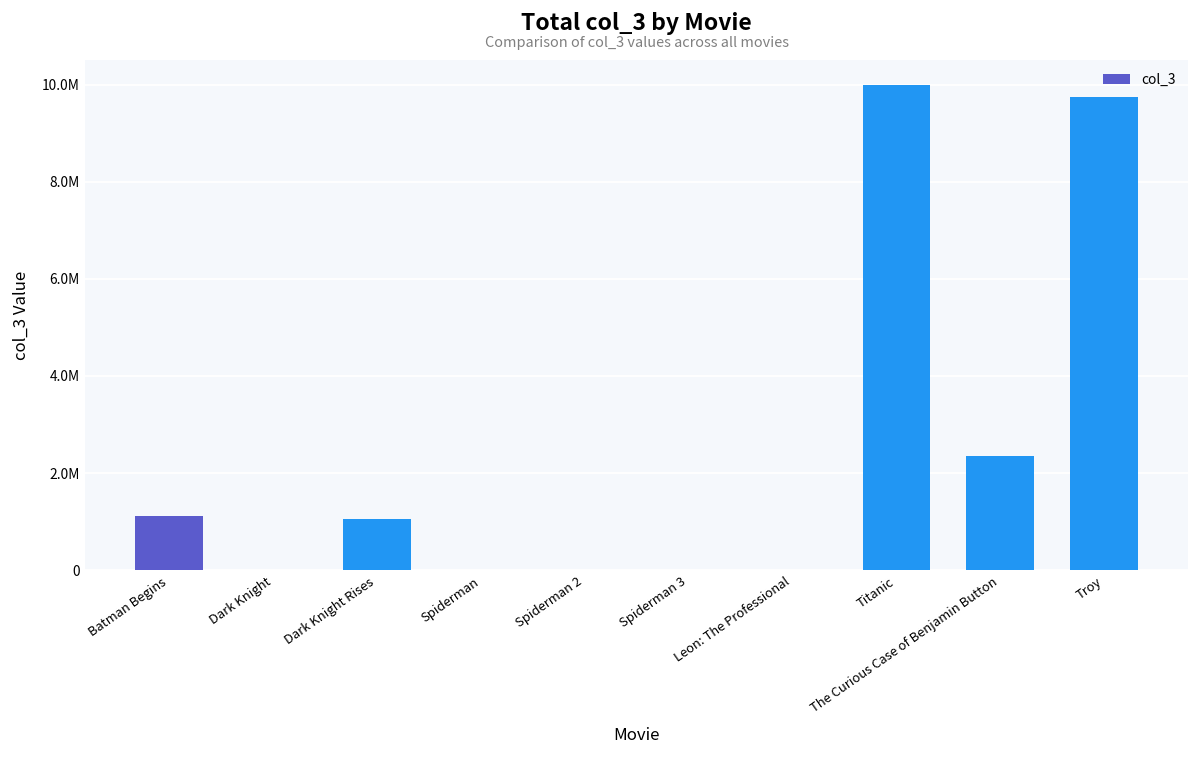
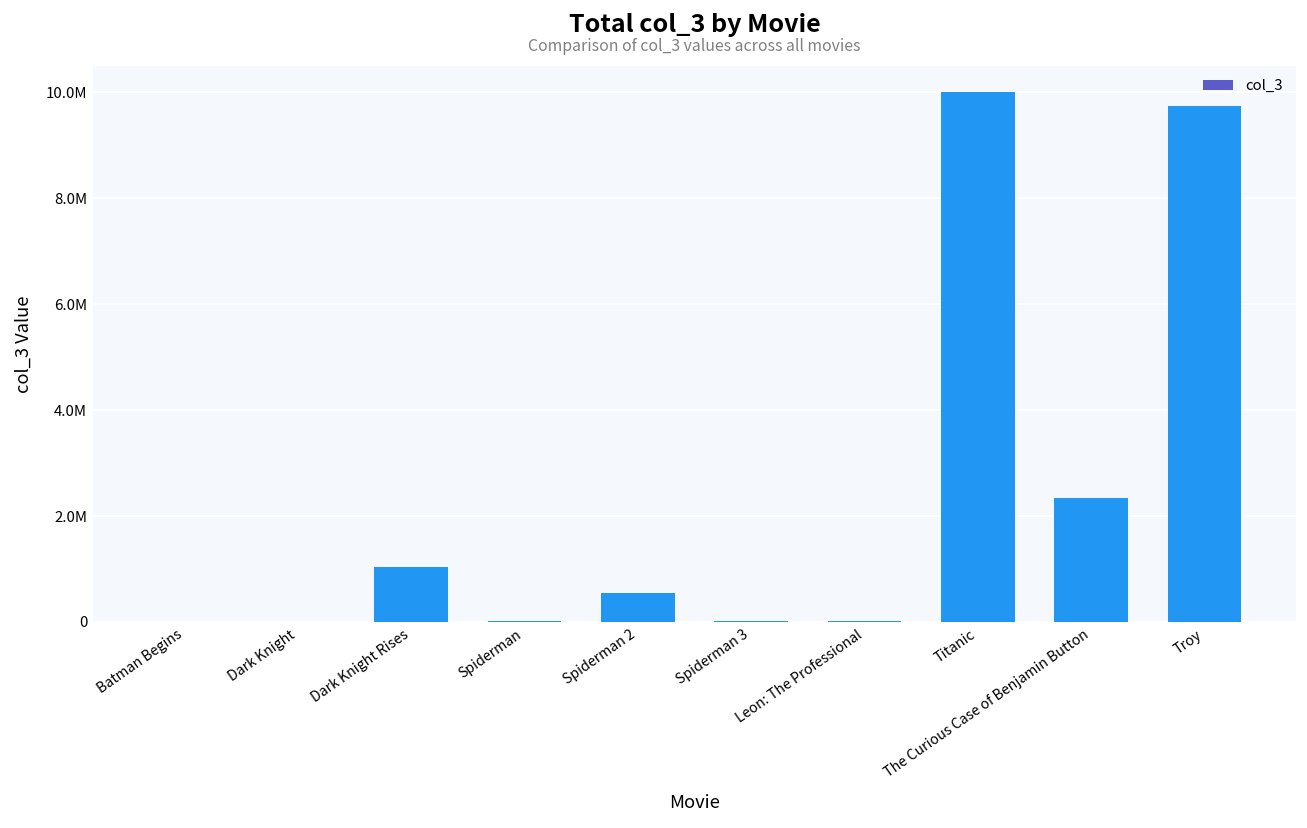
Batman Begins: 1100000 -> 0
Spiderman 2: 0 -> 500000
